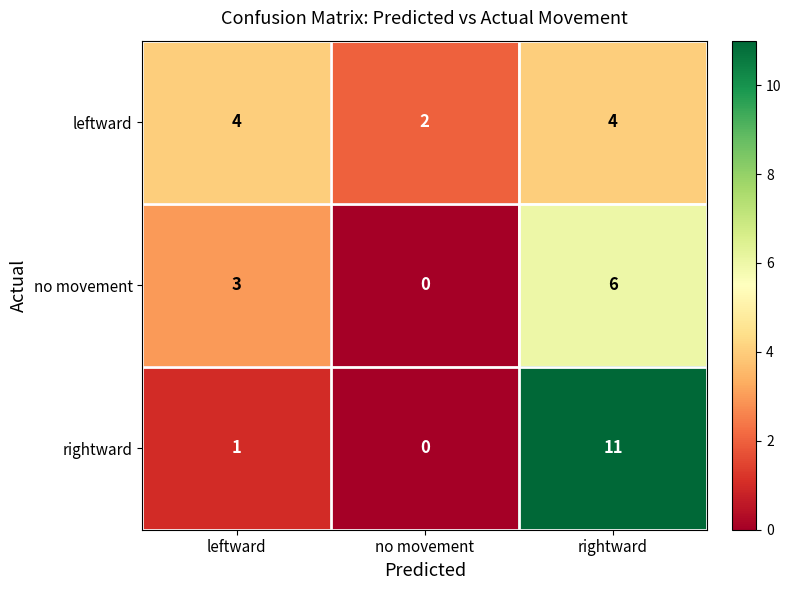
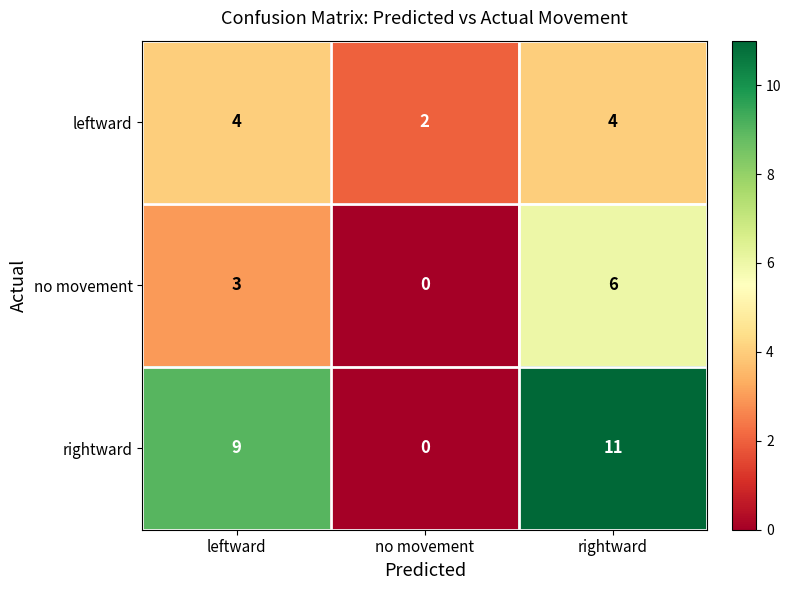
rightward, leftward: 1 -> 9
